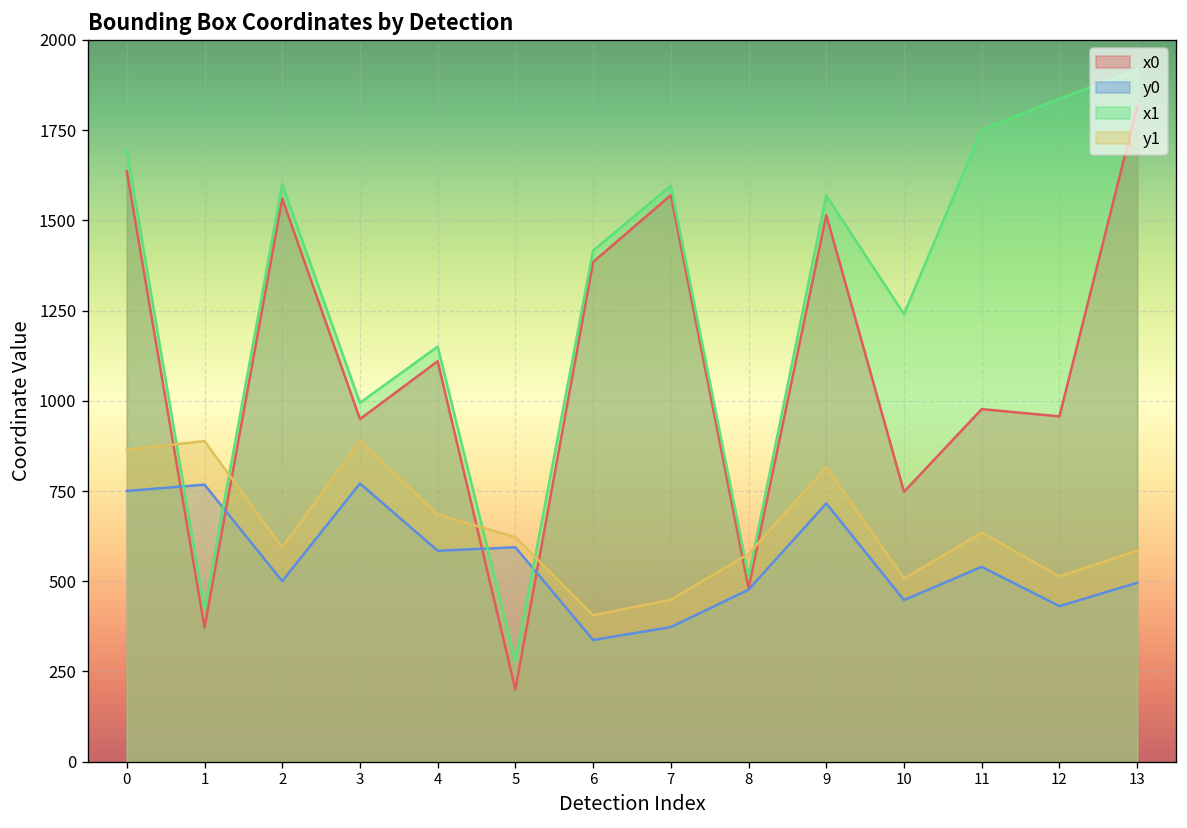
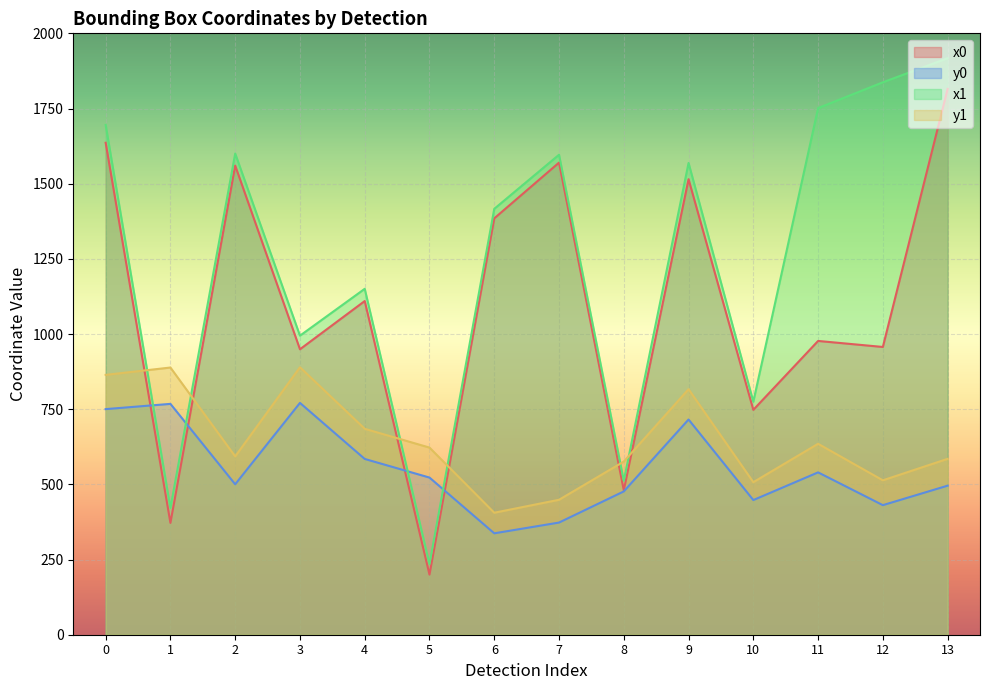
y0, 5: 590 -> 520
x1, 5: 280 -> 240
x1, 10: 1240 -> 770
